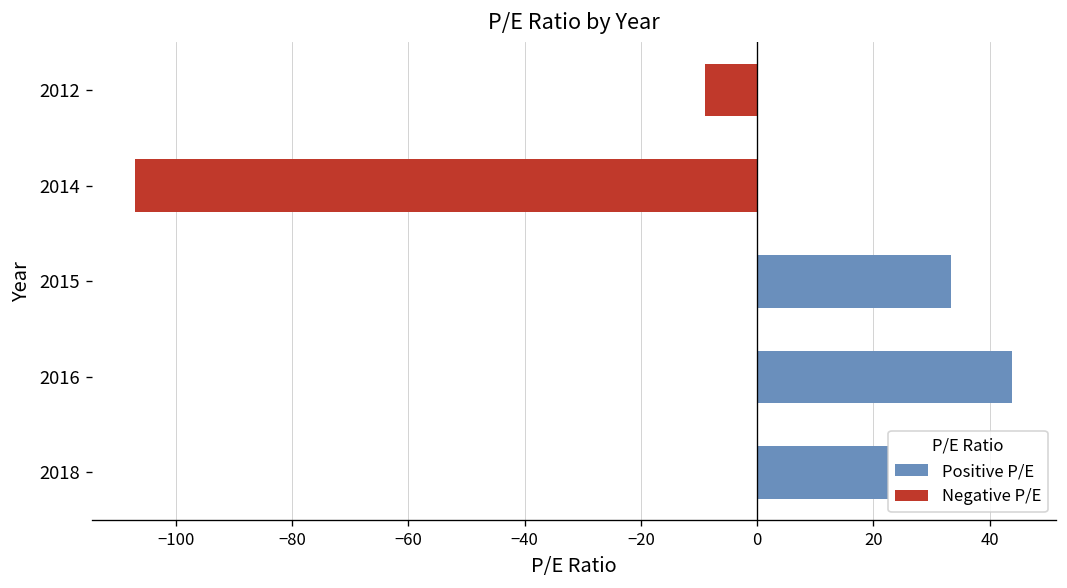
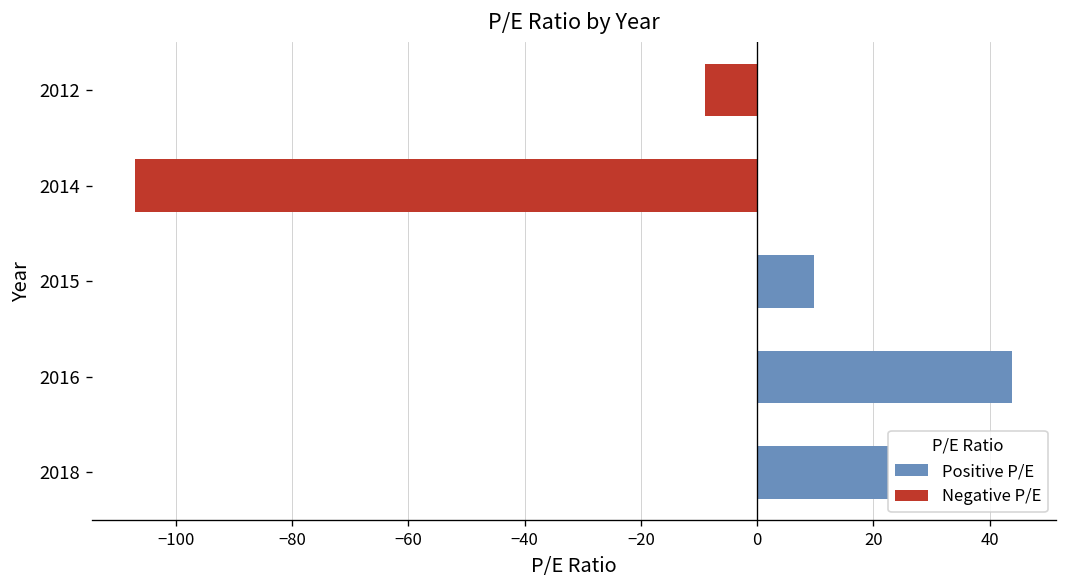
2015: 33 -> 10
